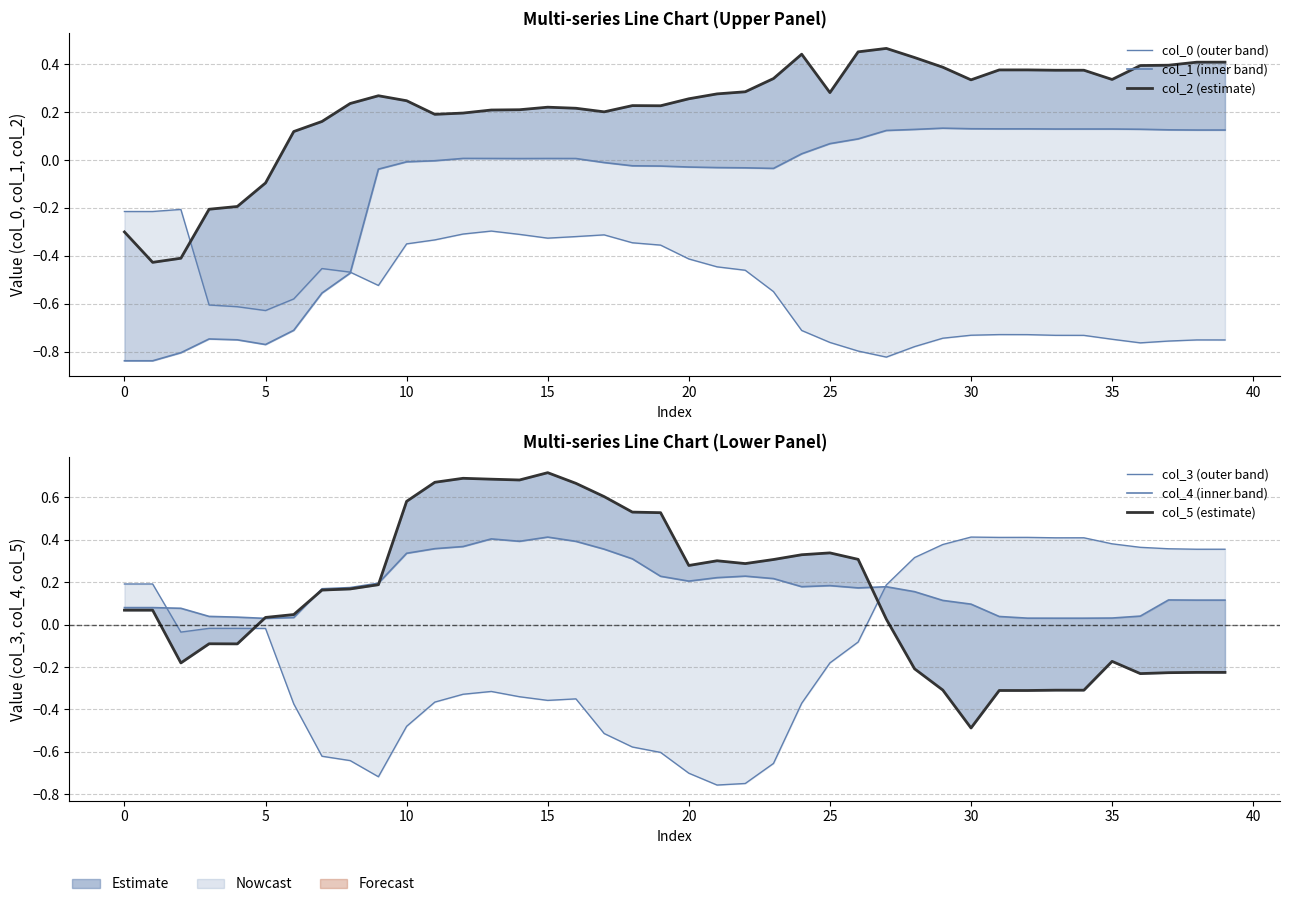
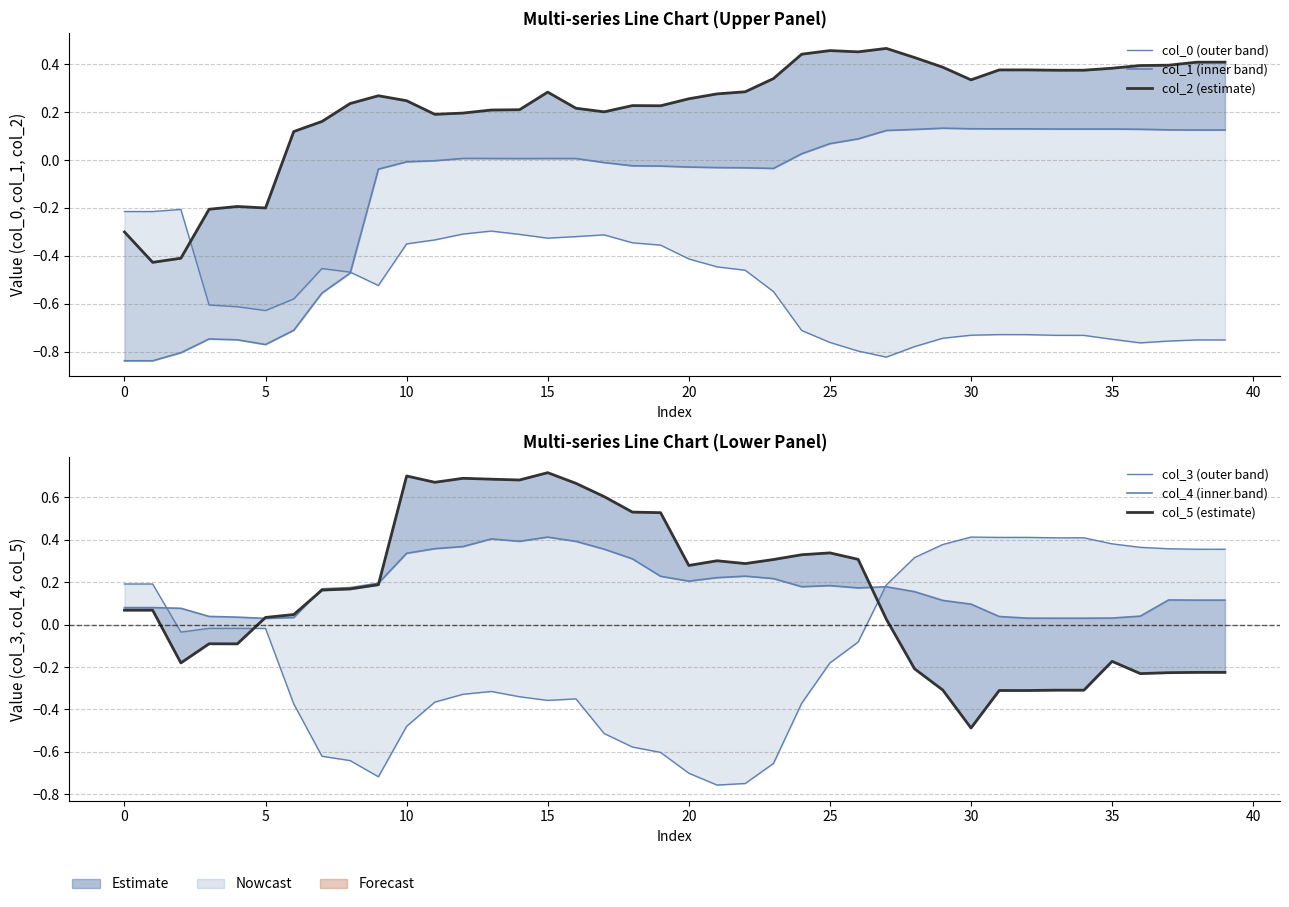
Multi-series Line Chart (Upper Panel), col_2 (estimate), 5: -0.10 -> -0.20
Multi-series Line Chart (Upper Panel), col_2 (estimate), 15: 0.22 -> 0.28
Multi-series Line Chart (Upper Panel), col_2 (estimate), 25: 0.28 -> 0.46
Multi-series Line Chart (Upper Panel), col_2 (estimate), 35: 0.34 -> 0.38
Multi-series Line Chart (Lower Panel), col_5 (estimate), 10: 0.58 -> 0.70
